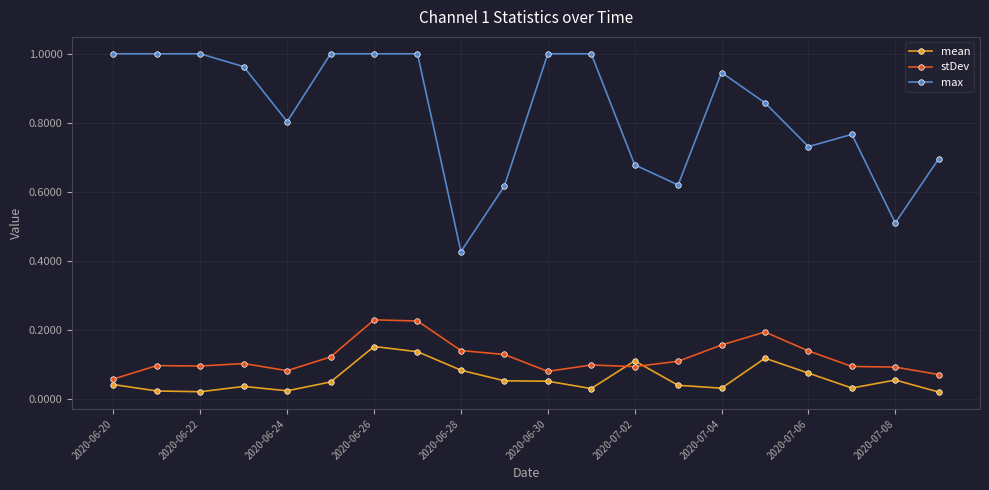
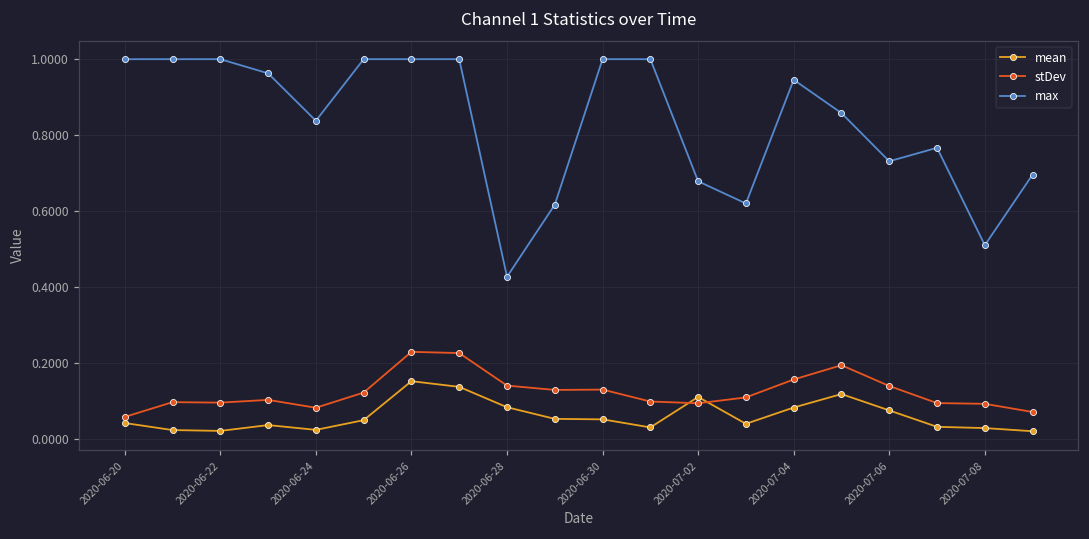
max, 2020-06-24: 0.80 -> 0.84
stDev, 2020-06-30: 0.08 -> 0.13
mean, 2020-07-04: 0.03 -> 0.08
mean, 2020-07-08: 0.05 -> 0.03
